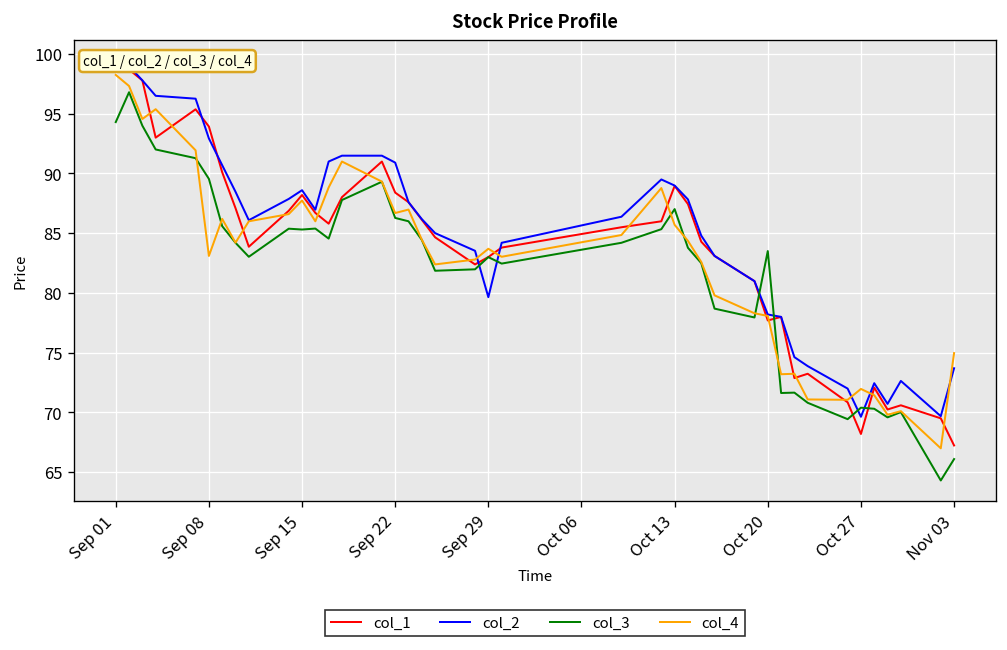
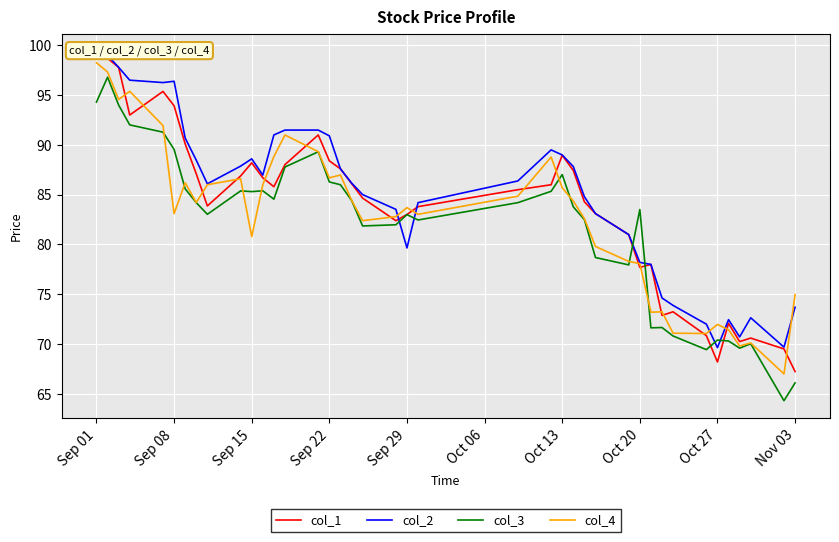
col_2, Sep 08: 93 -> 96
col_4, Sep 15: 88 -> 81
